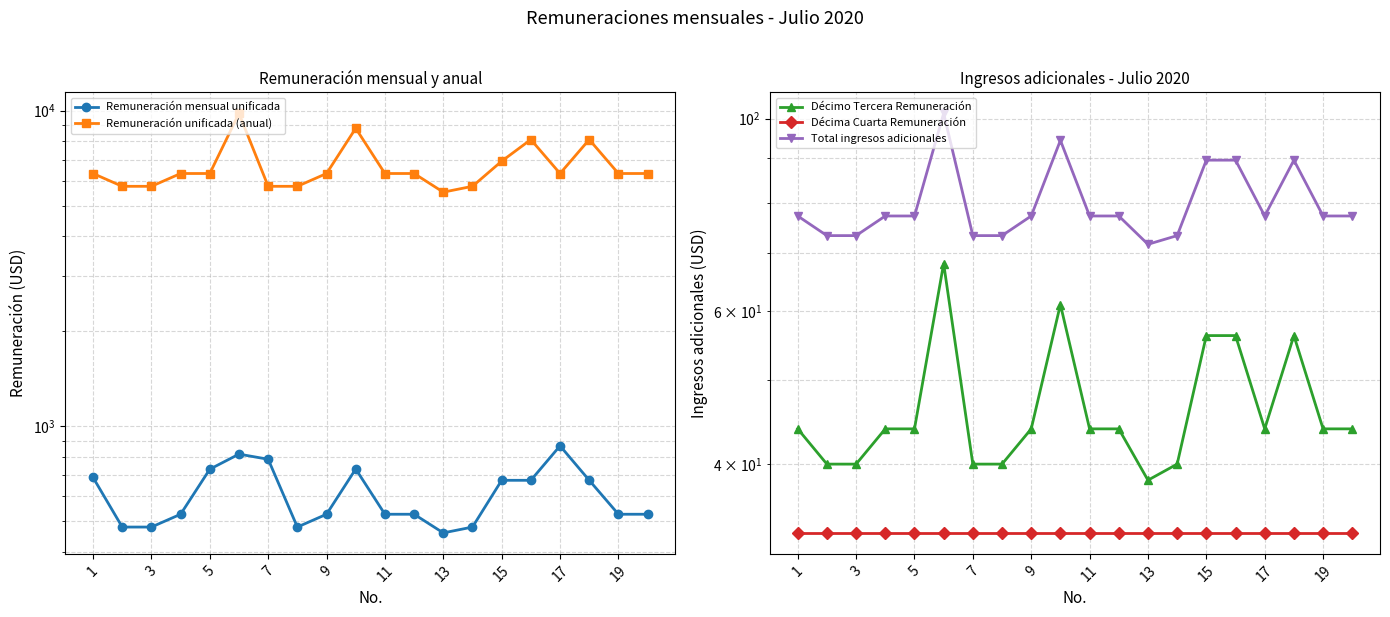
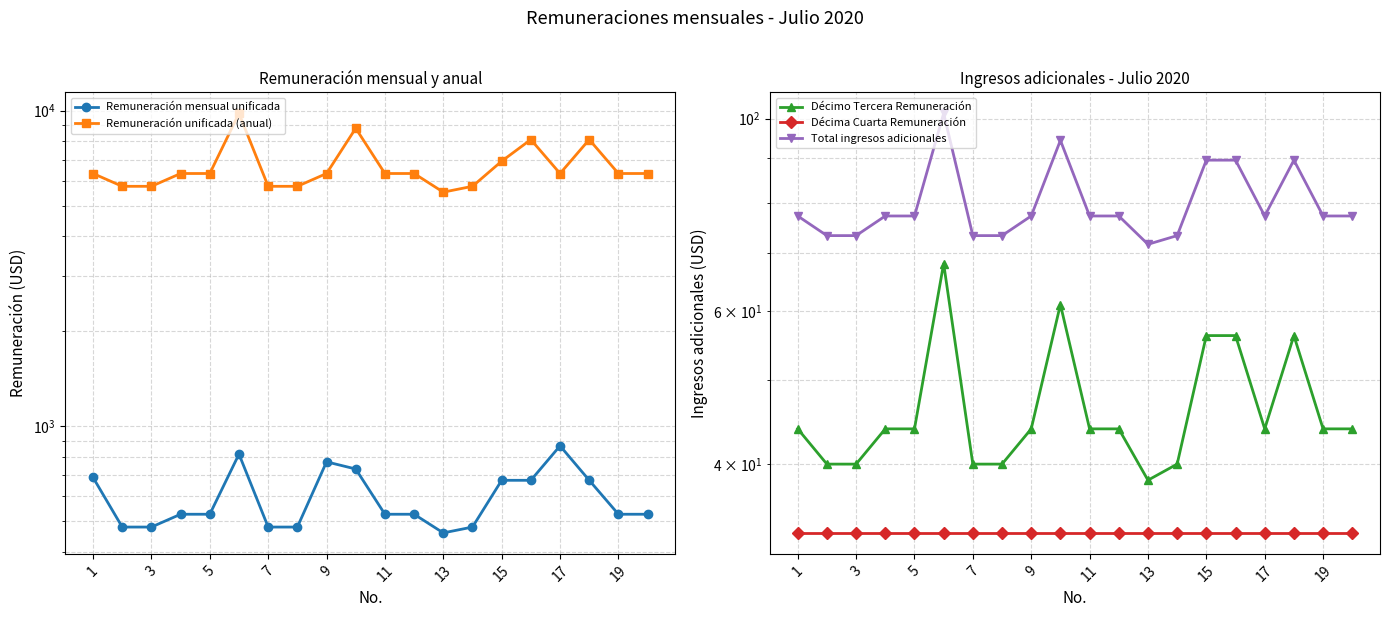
Remuneración mensual y anual, Remuneración mensual unificada, 5: 730 -> 530
Remuneración mensual y anual, Remuneración mensual unificada, 7: 790 -> 480
Remuneración mensual y anual, Remuneración mensual unificada, 9: 530 -> 770
